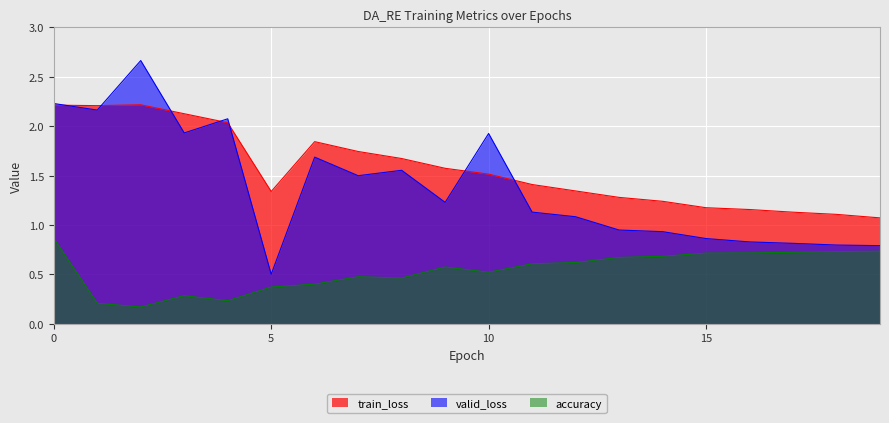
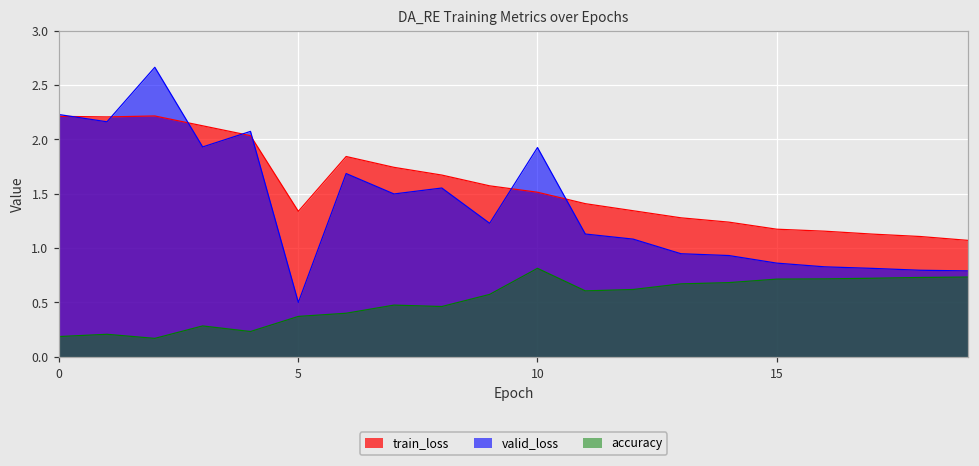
accuracy, 0: 0.9 -> 0.2
accuracy, 10: 0.5 -> 0.8
